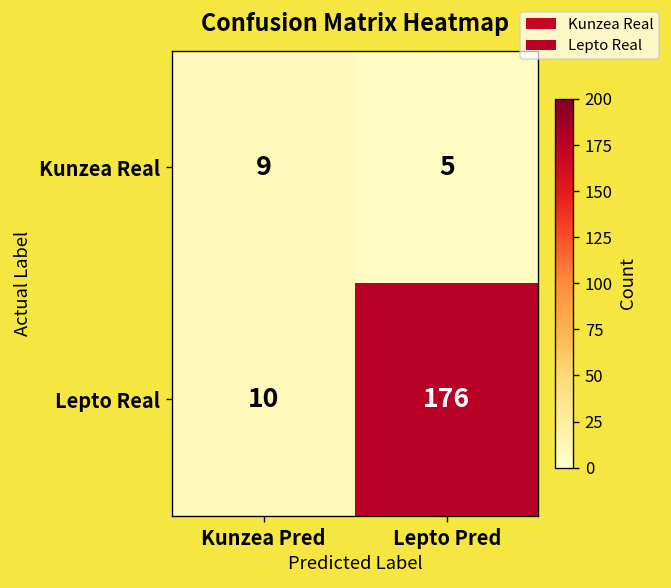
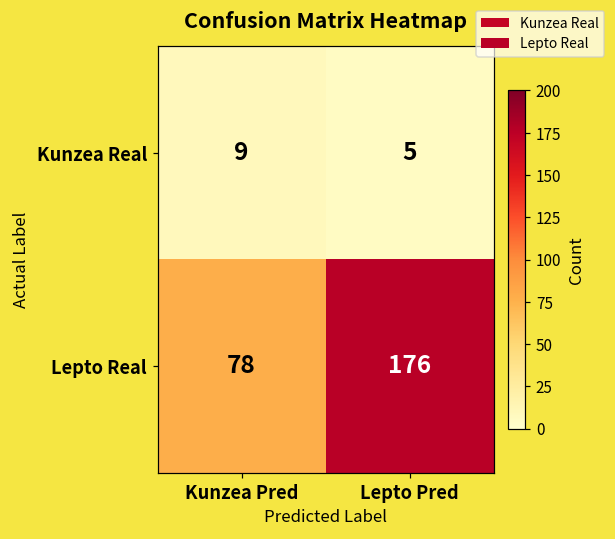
Lepto Real, Kunzea Pred: 10 -> 78
